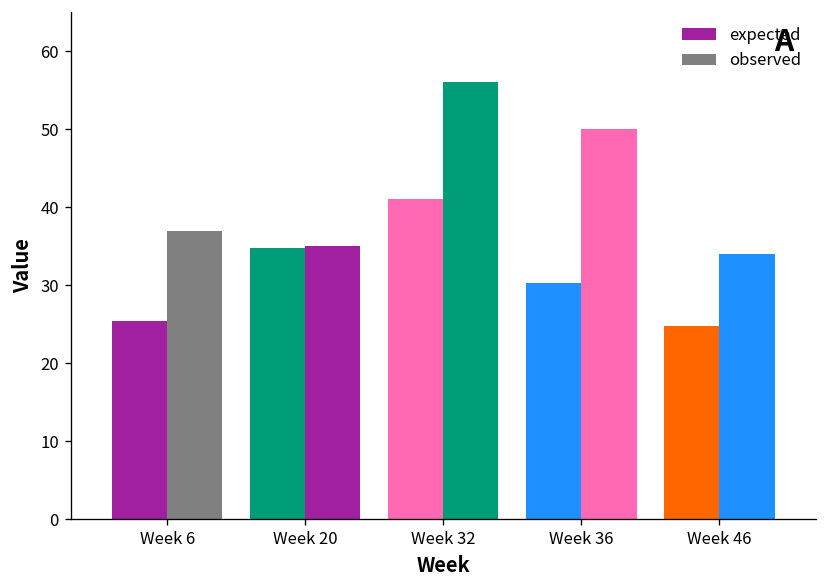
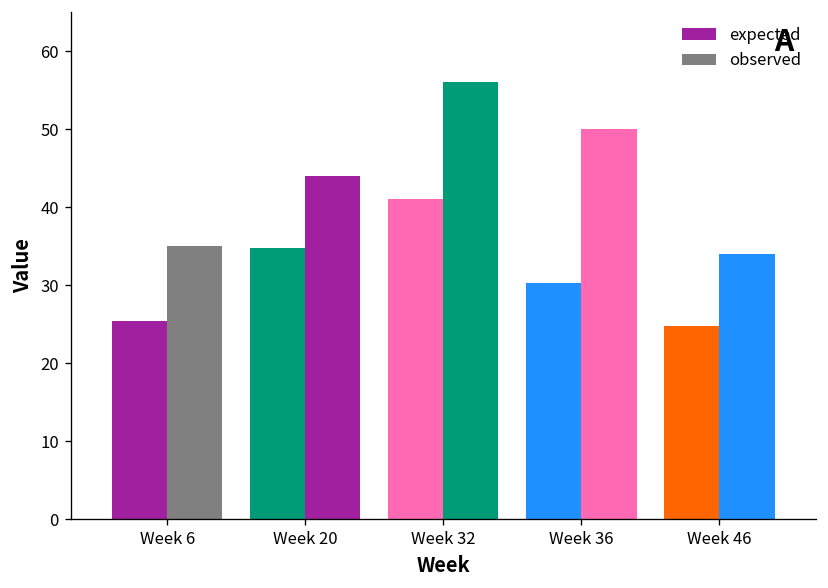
observed, Week 6: 37 -> 35
observed, Week 20: 35 -> 44
